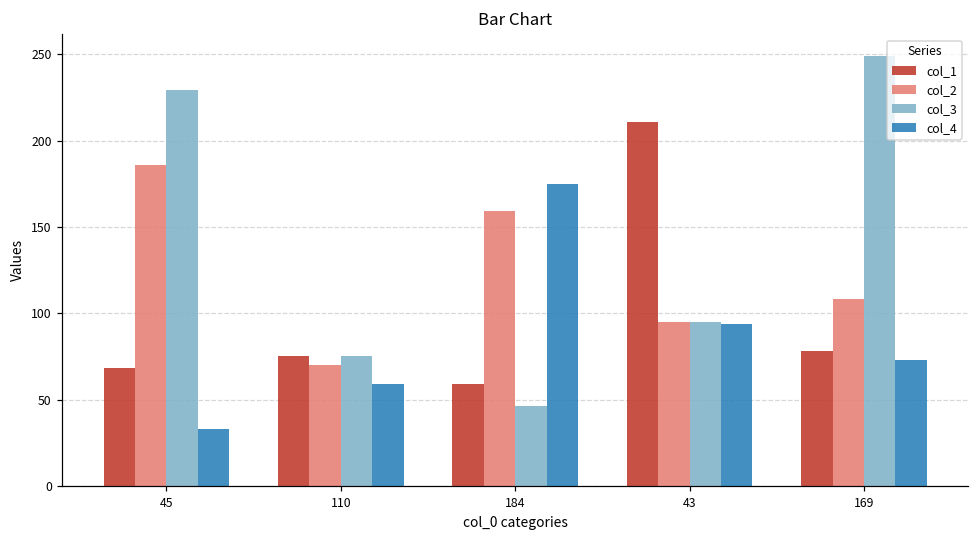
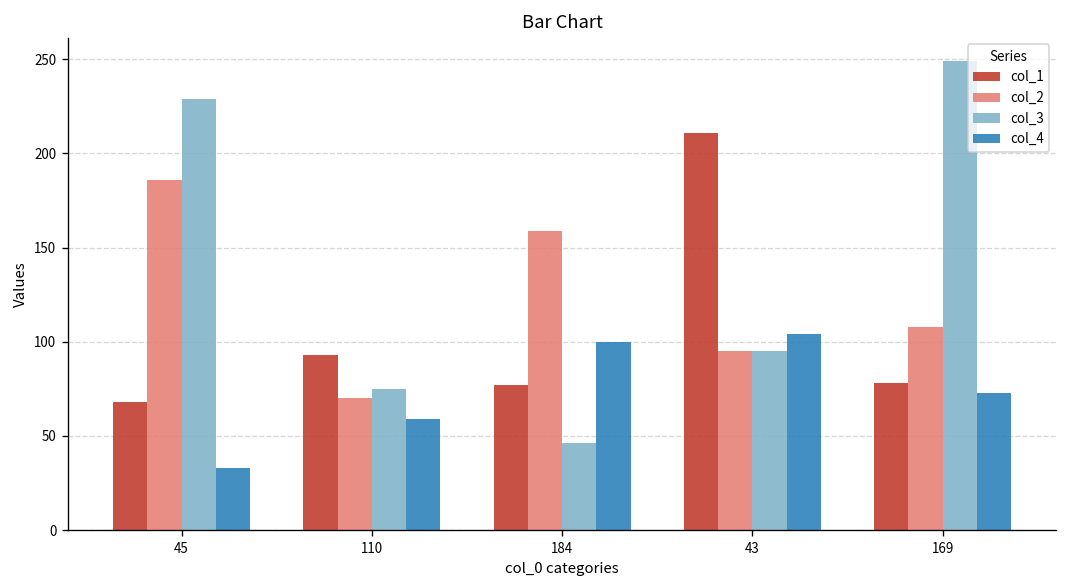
col_1, 110: 75 -> 93
col_1, 184: 59 -> 77
col_4, 184: 175 -> 100
col_4, 43: 94 -> 104
